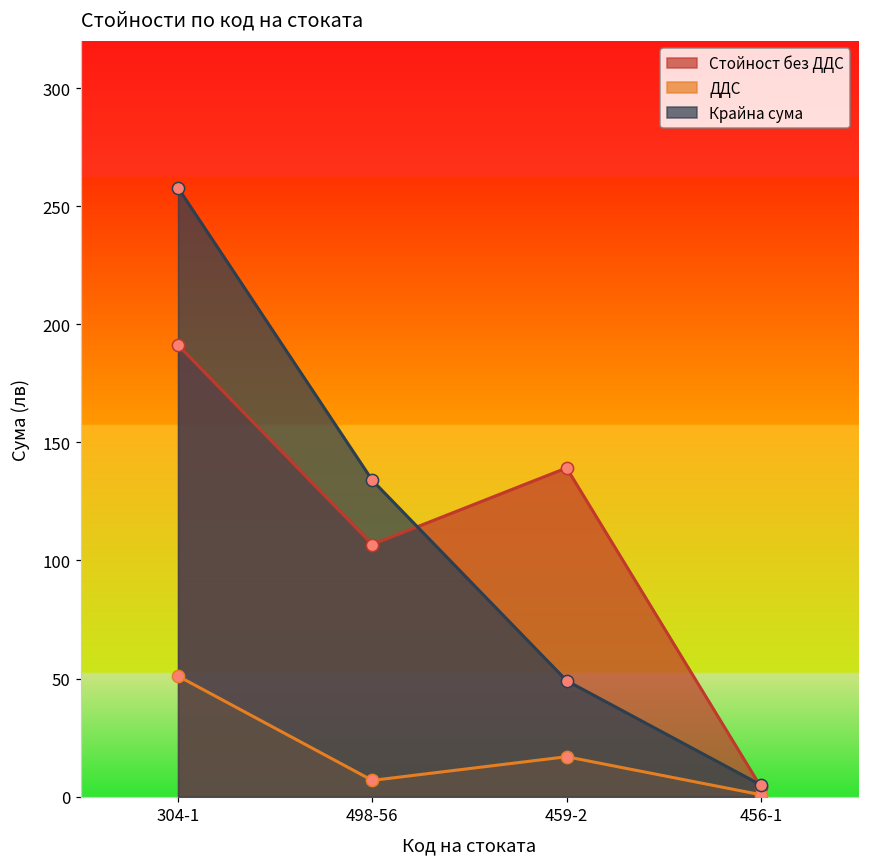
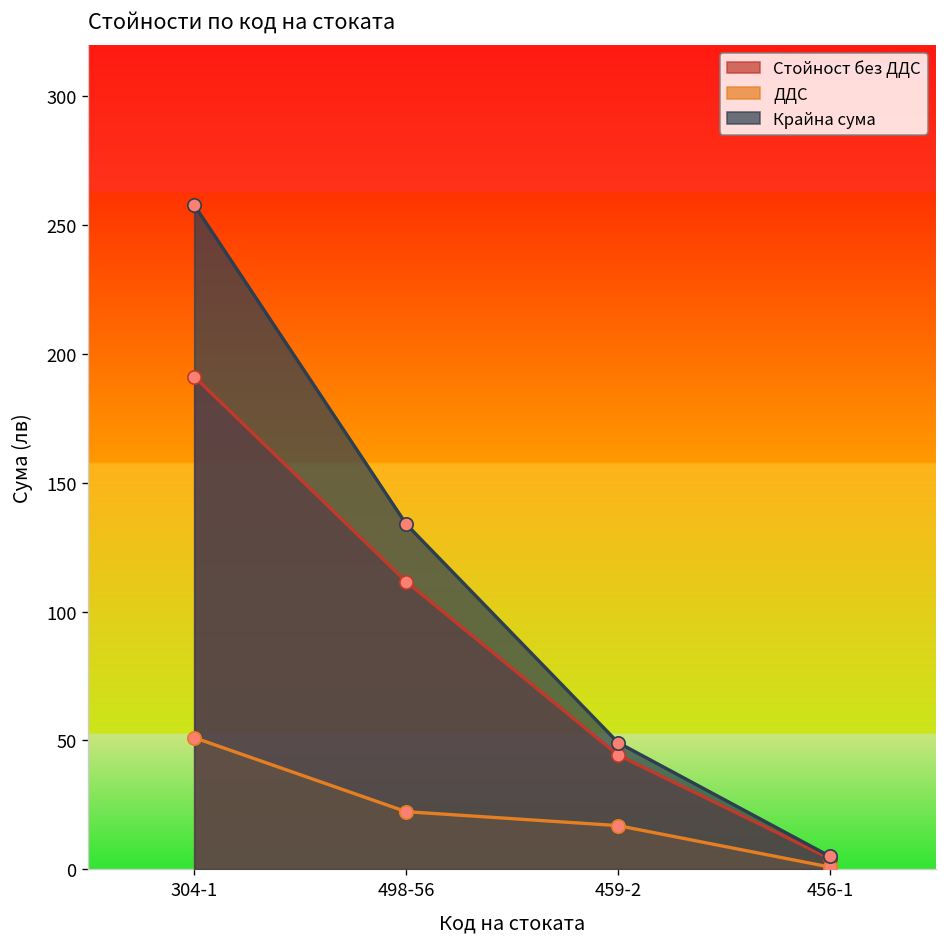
Стойност без ДДС, 498-56: 107 -> 112
ДДС, 498-56: 7 -> 22
Стойност без ДДС, 459-2: 139 -> 44
